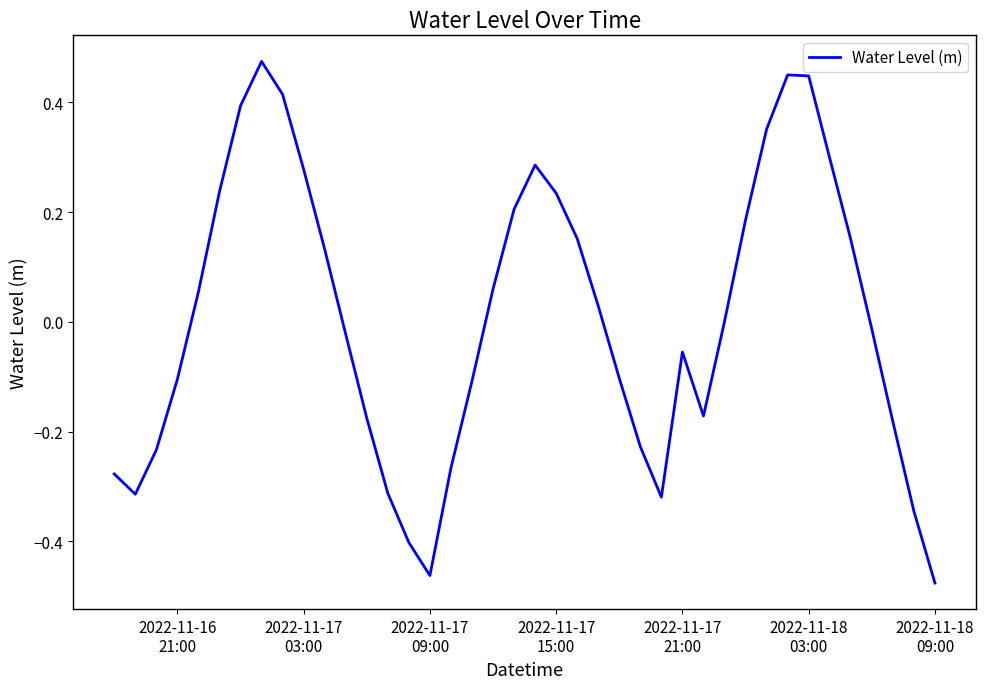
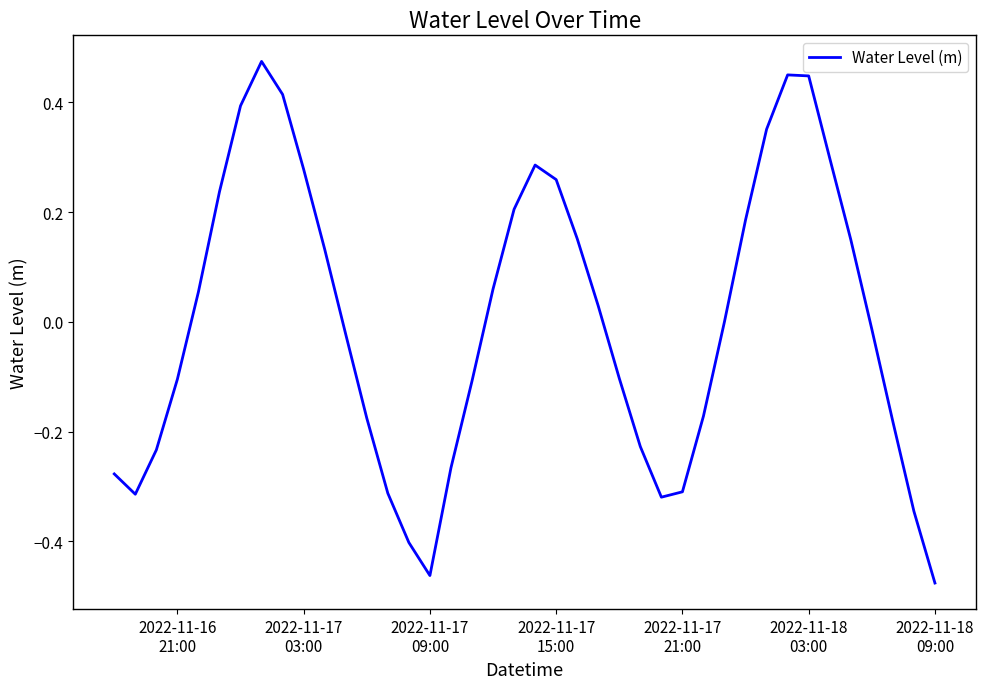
2022-11-17 15:00: 0.23 -> 0.26
2022-11-17 21:00: -0.05 -> -0.31
